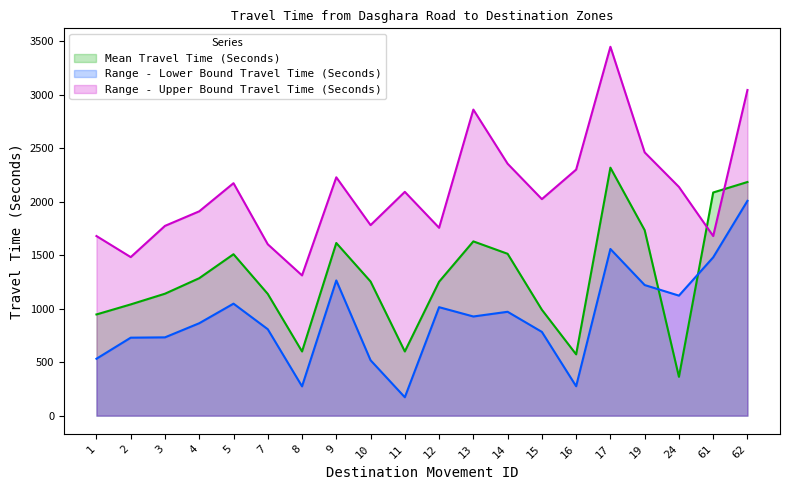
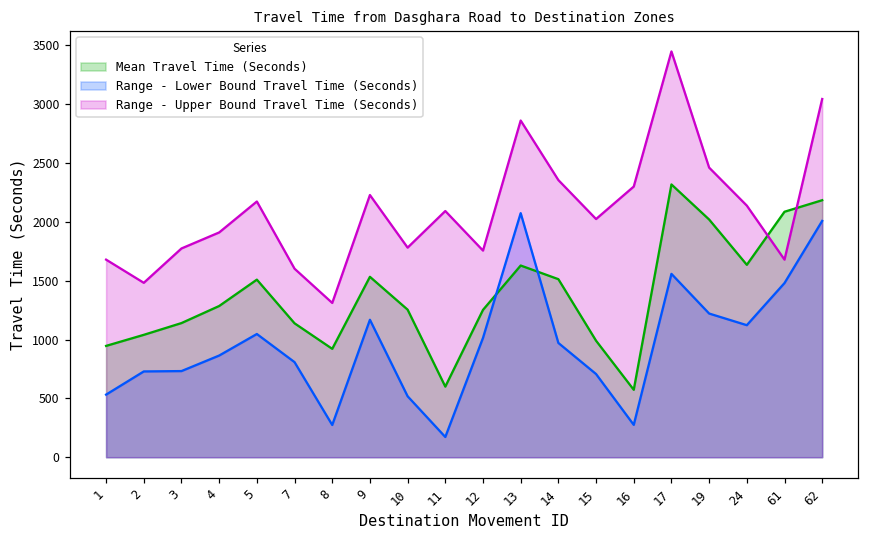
Mean Travel Time (Seconds), 8: 600 -> 920
Mean Travel Time (Seconds), 9: 1610 -> 1530
Range - Lower Bound Travel Time (Seconds), 9: 1260 -> 1170
Range - Lower Bound Travel Time (Seconds), 13: 930 -> 2070
Range - Lower Bound Travel Time (Seconds), 15: 780 -> 710
Mean Travel Time (Seconds), 19: 1730 -> 2020
Mean Travel Time (Seconds), 24: 360 -> 1640
